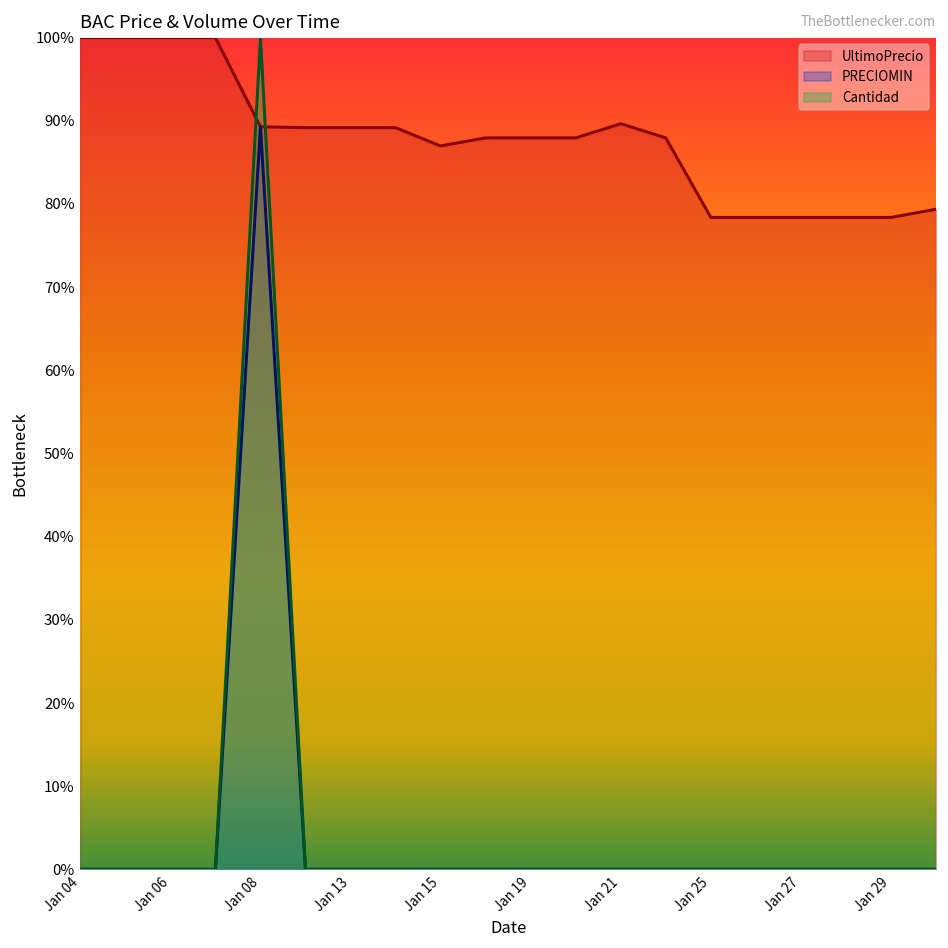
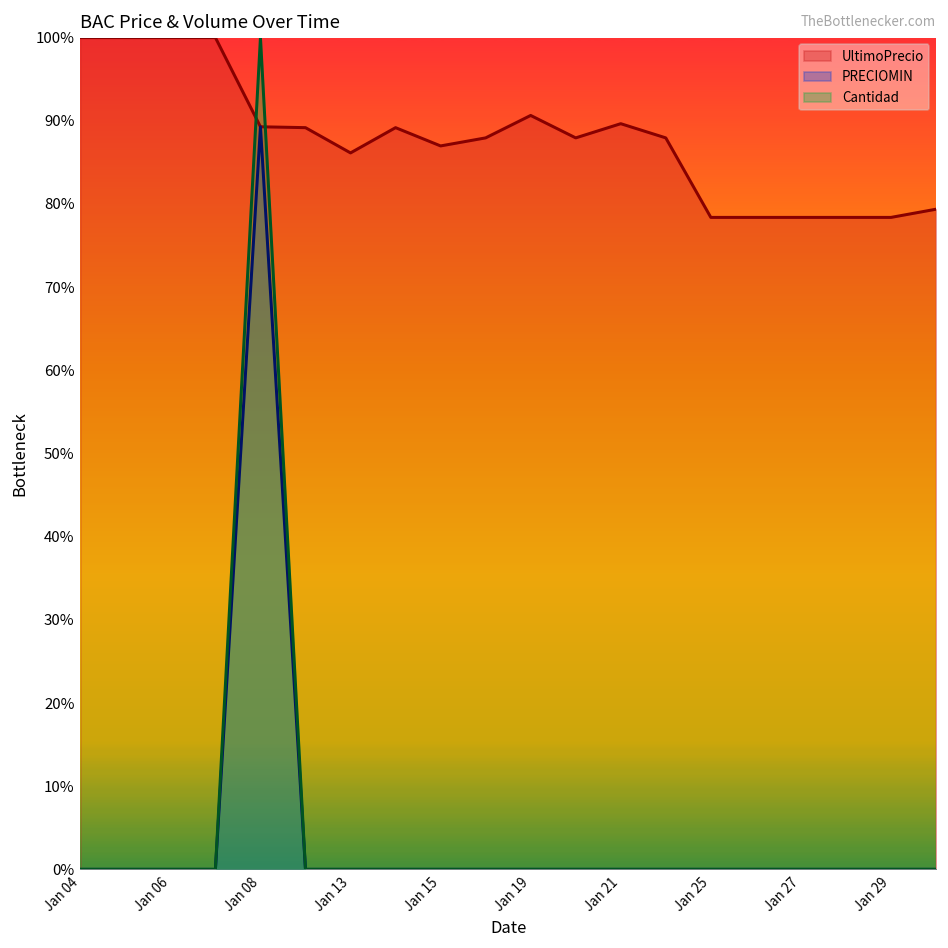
UltimoPrecio, Jan 13: 89% -> 86%
UltimoPrecio, Jan 19: 88% -> 91%
